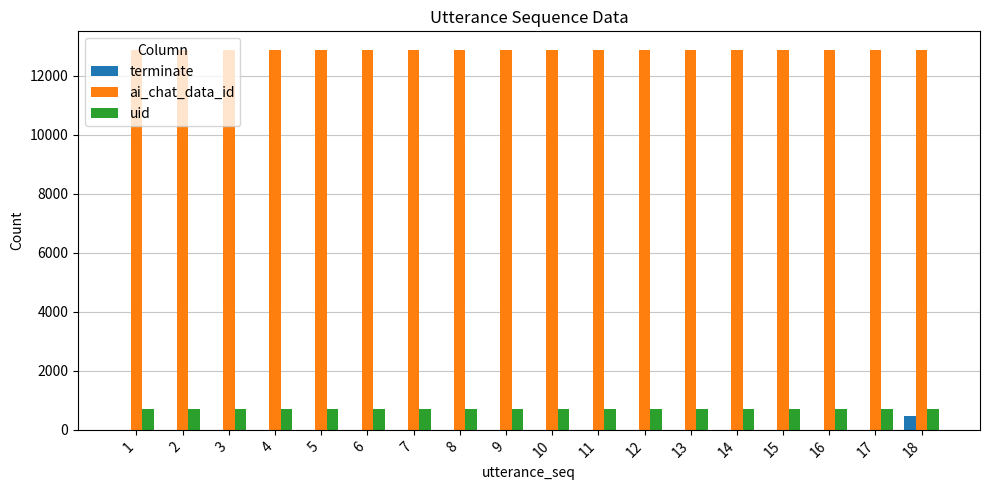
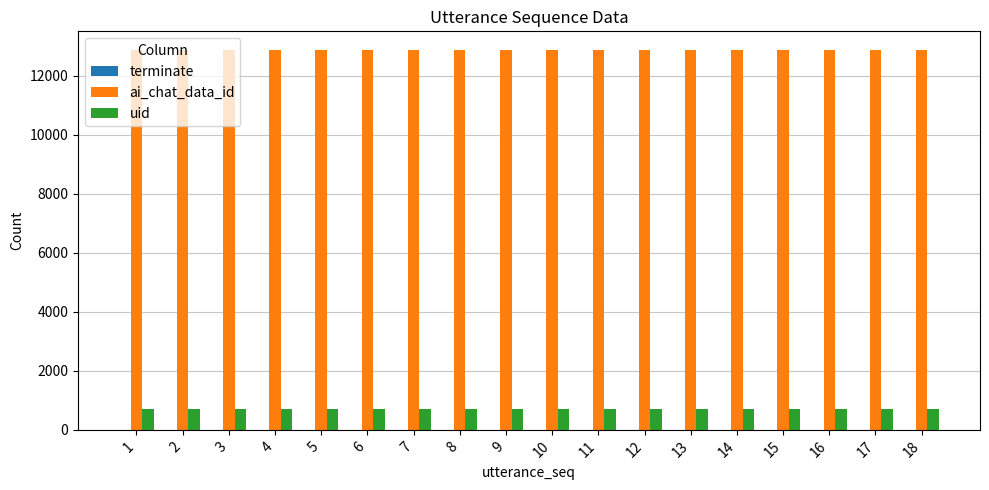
terminate, 18: 500 -> 0
